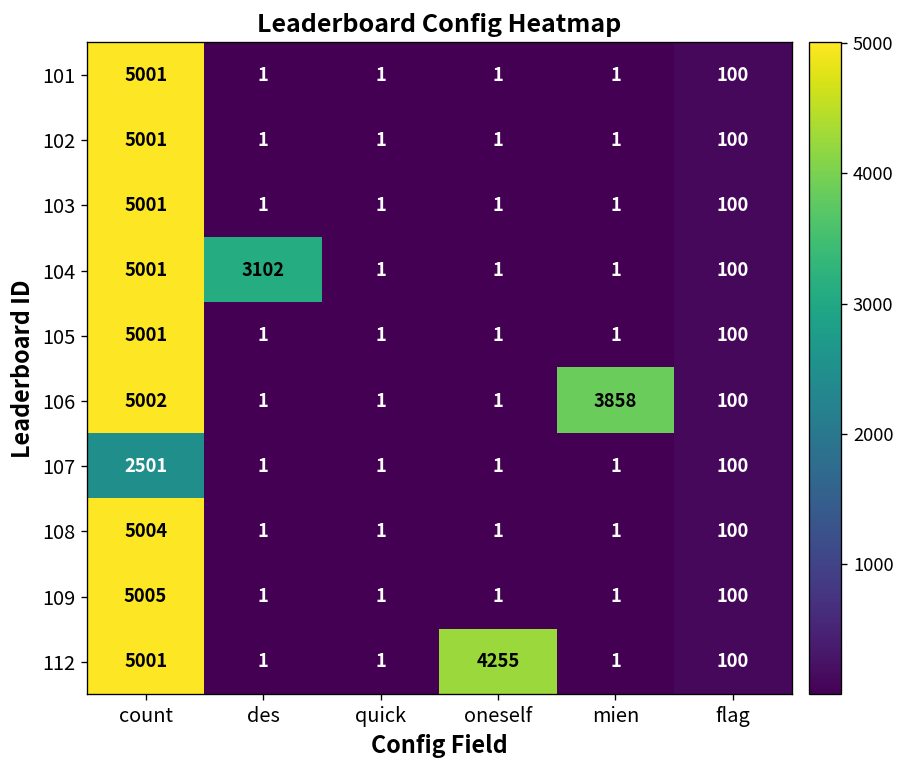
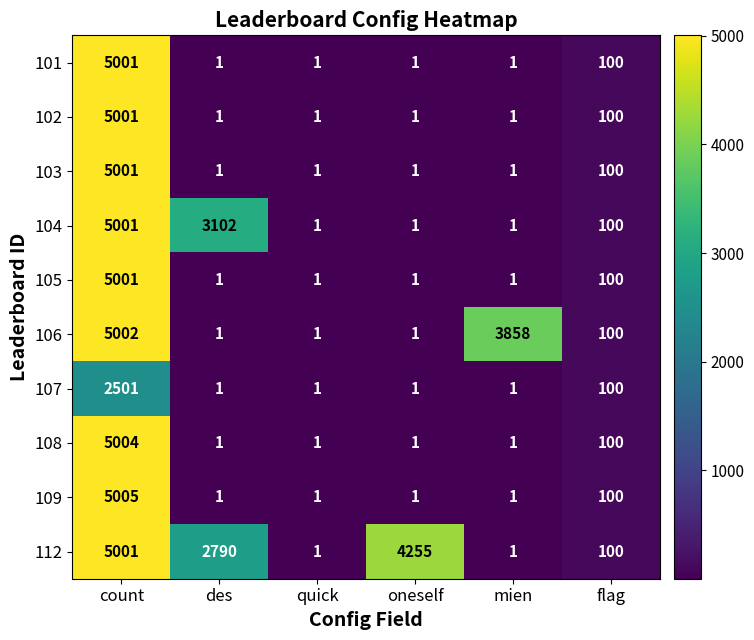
112, des: 1 -> 2790
